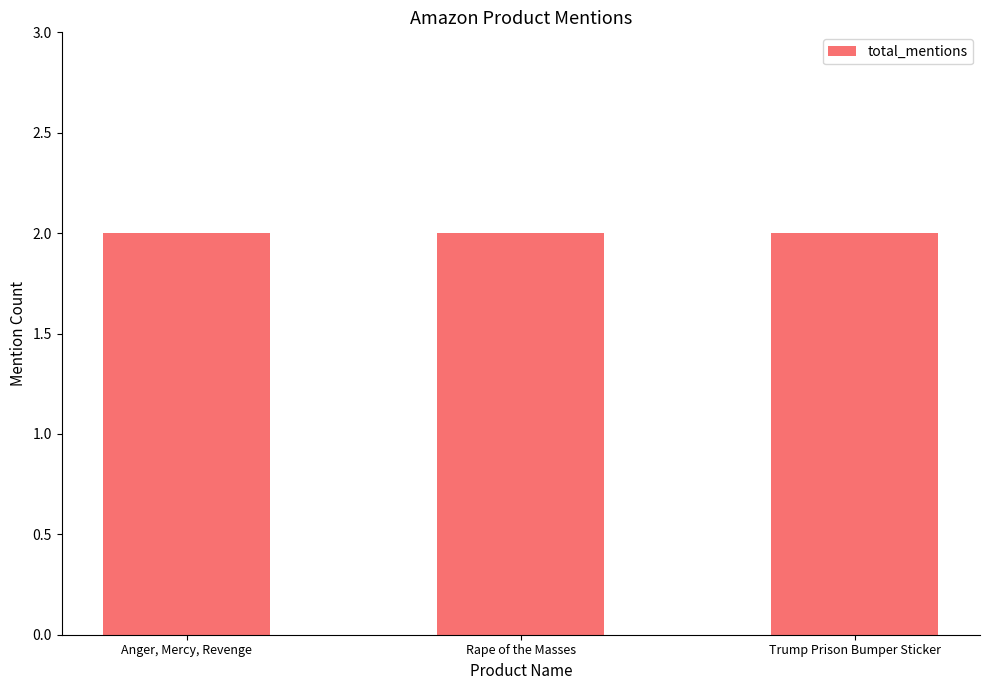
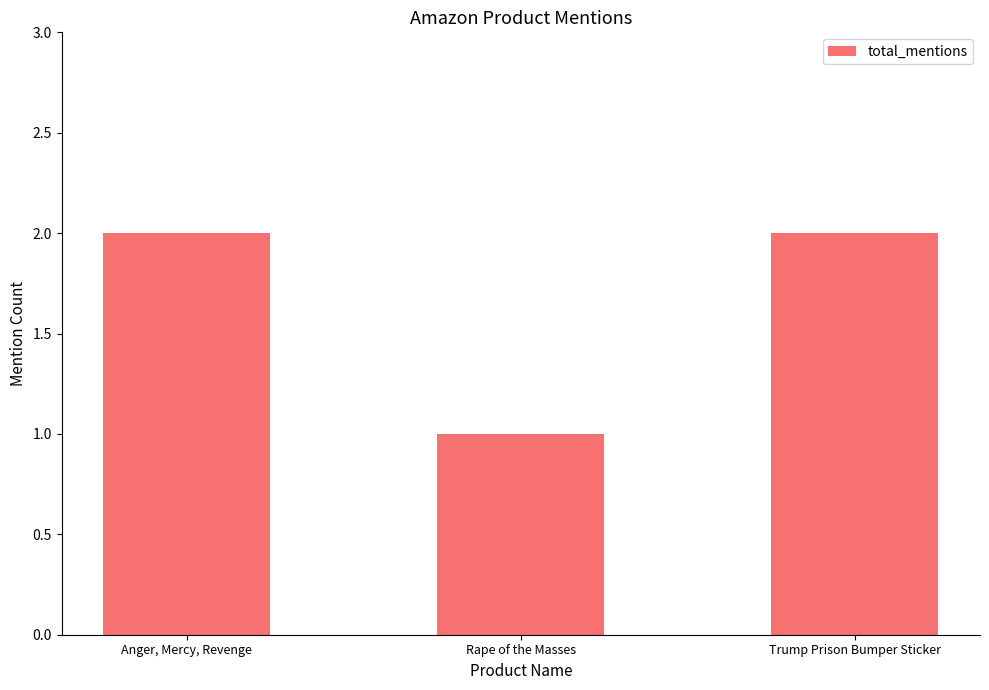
Rape of the Masses: 2 -> 1
